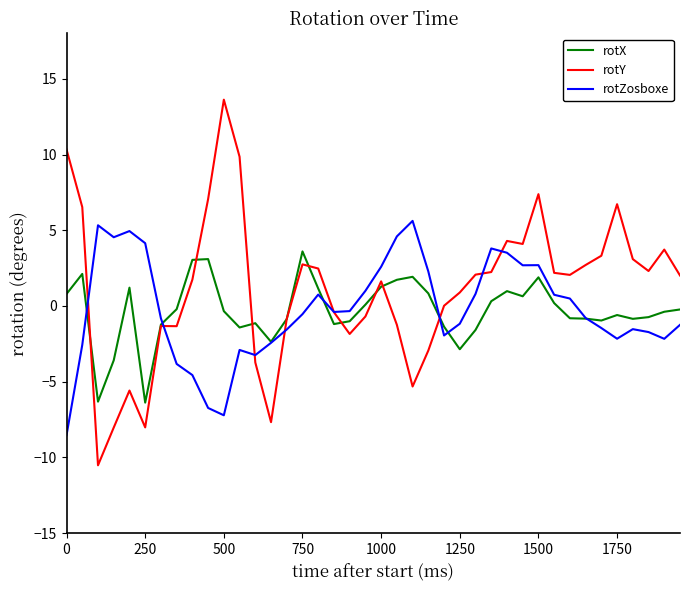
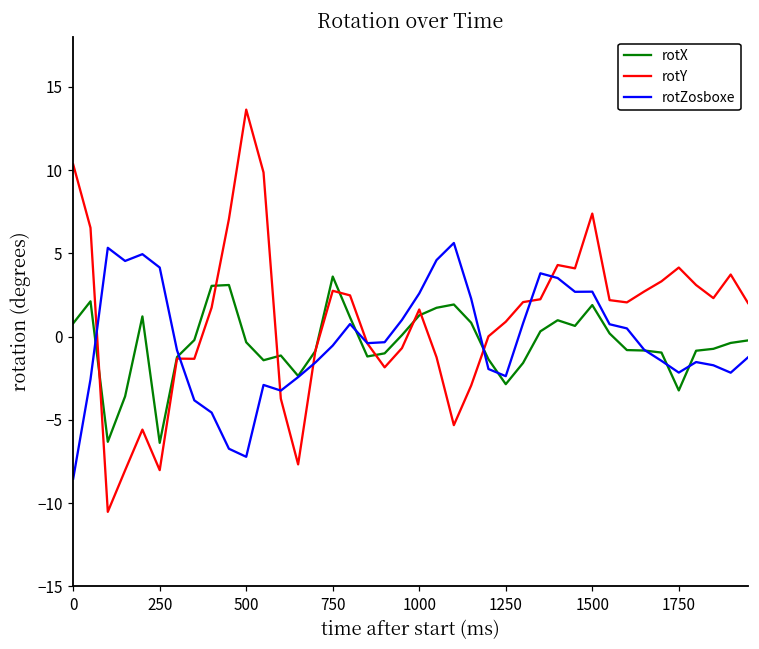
rotZosboxe, 1250: -1.2 -> -2.4
rotX, 1750: -0.6 -> -3.2
rotY, 1750: 6.7 -> 4.1
